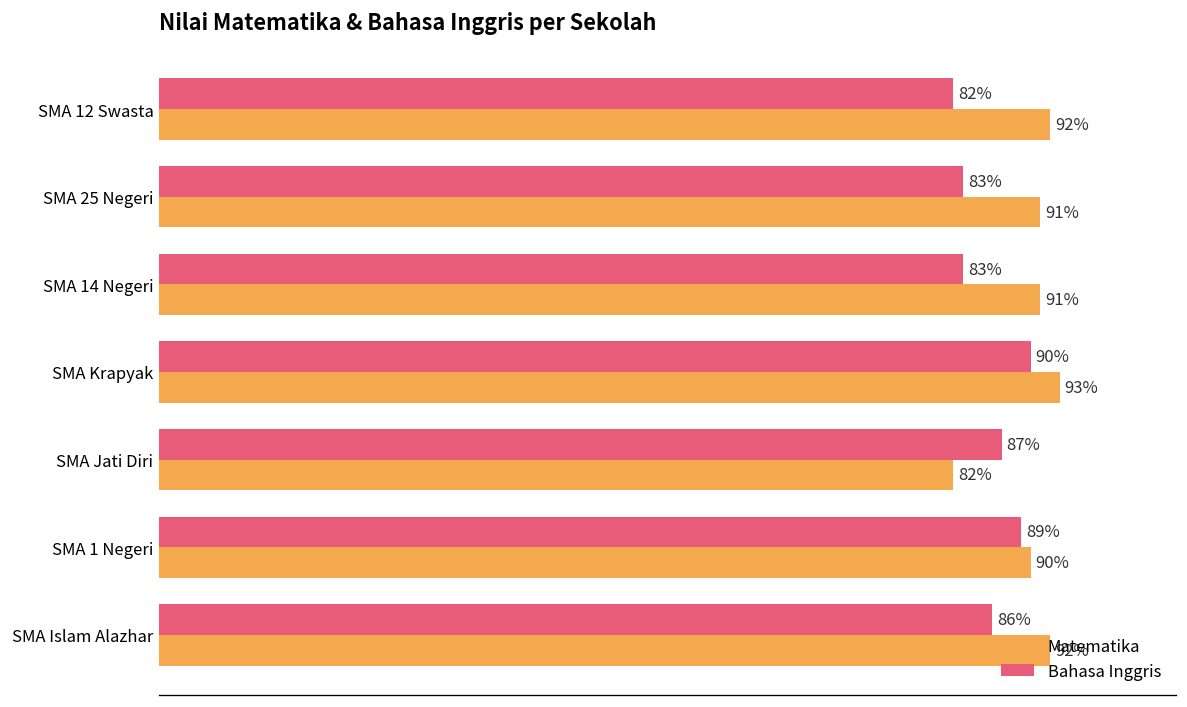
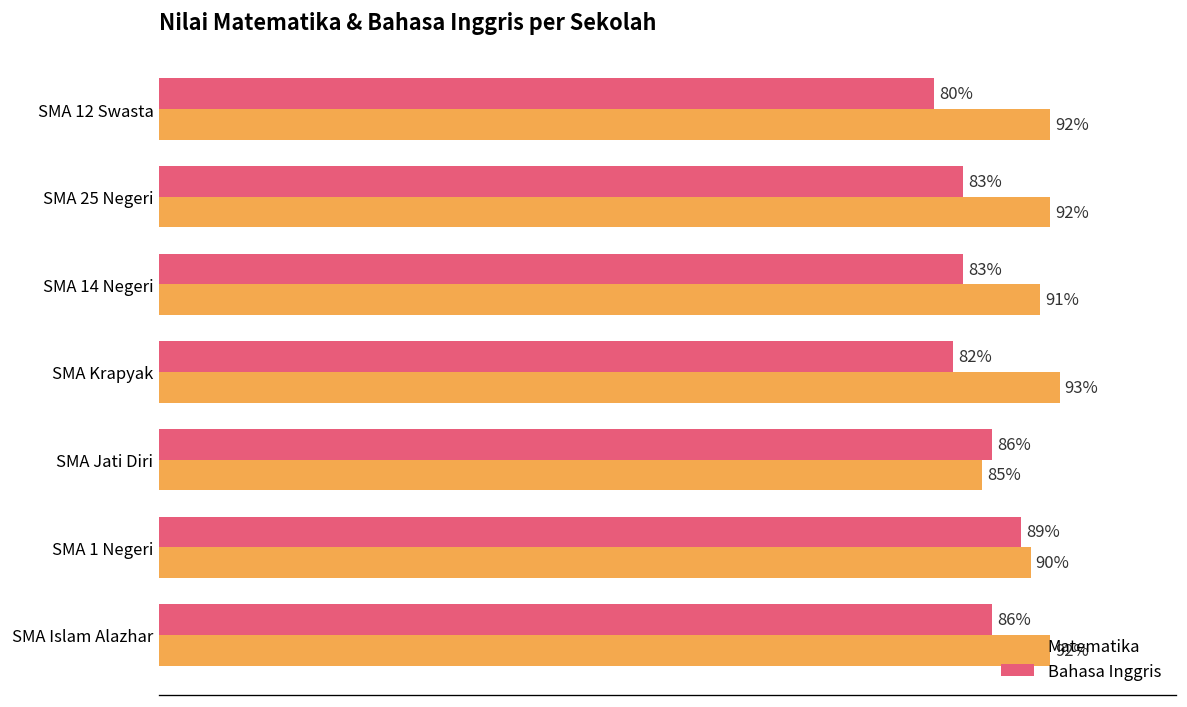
Bahasa Inggris, SMA 12 Swasta: 82% -> 80%
Matematika, SMA 25 Negeri: 91% -> 92%
Bahasa Inggris, SMA Krapyak: 90% -> 82%
Bahasa Inggris, SMA Jati Diri: 87% -> 86%
Matematika, SMA Jati Diri: 82% -> 85%
